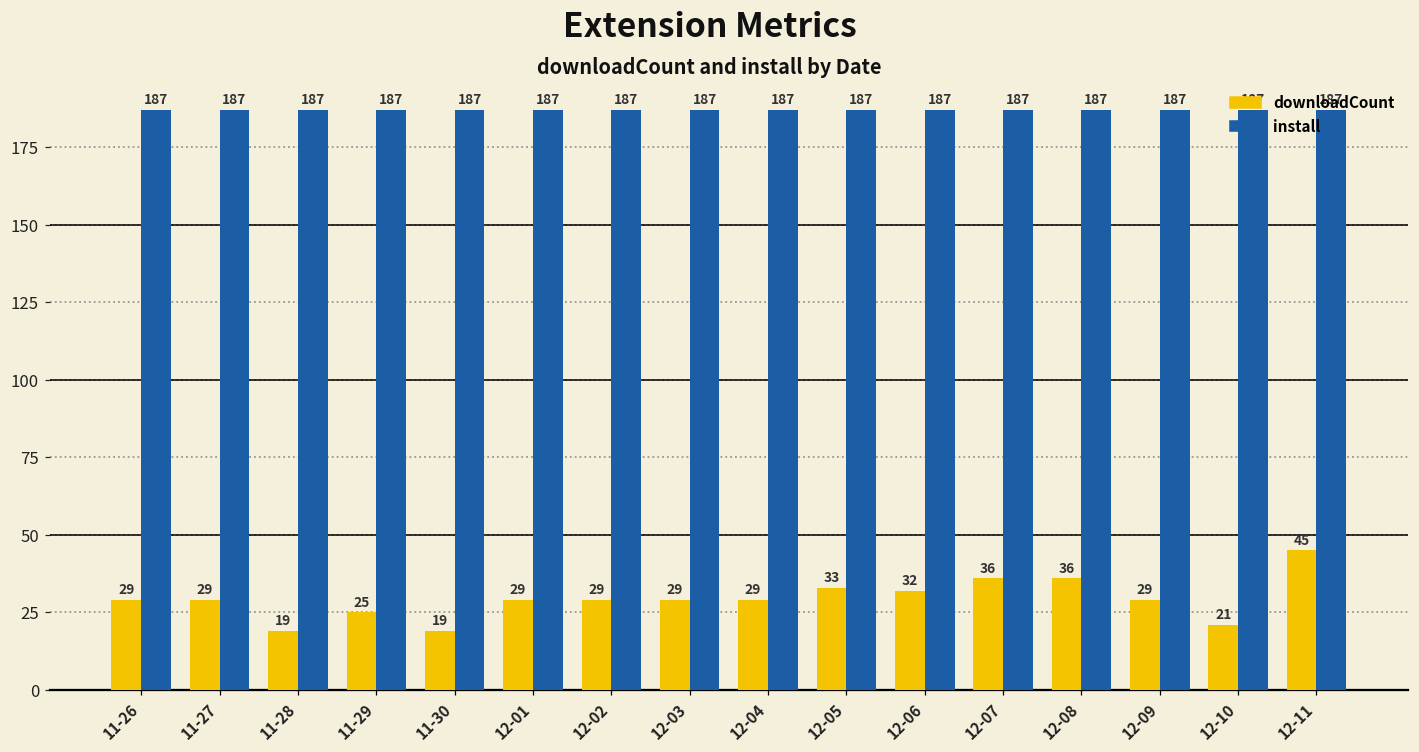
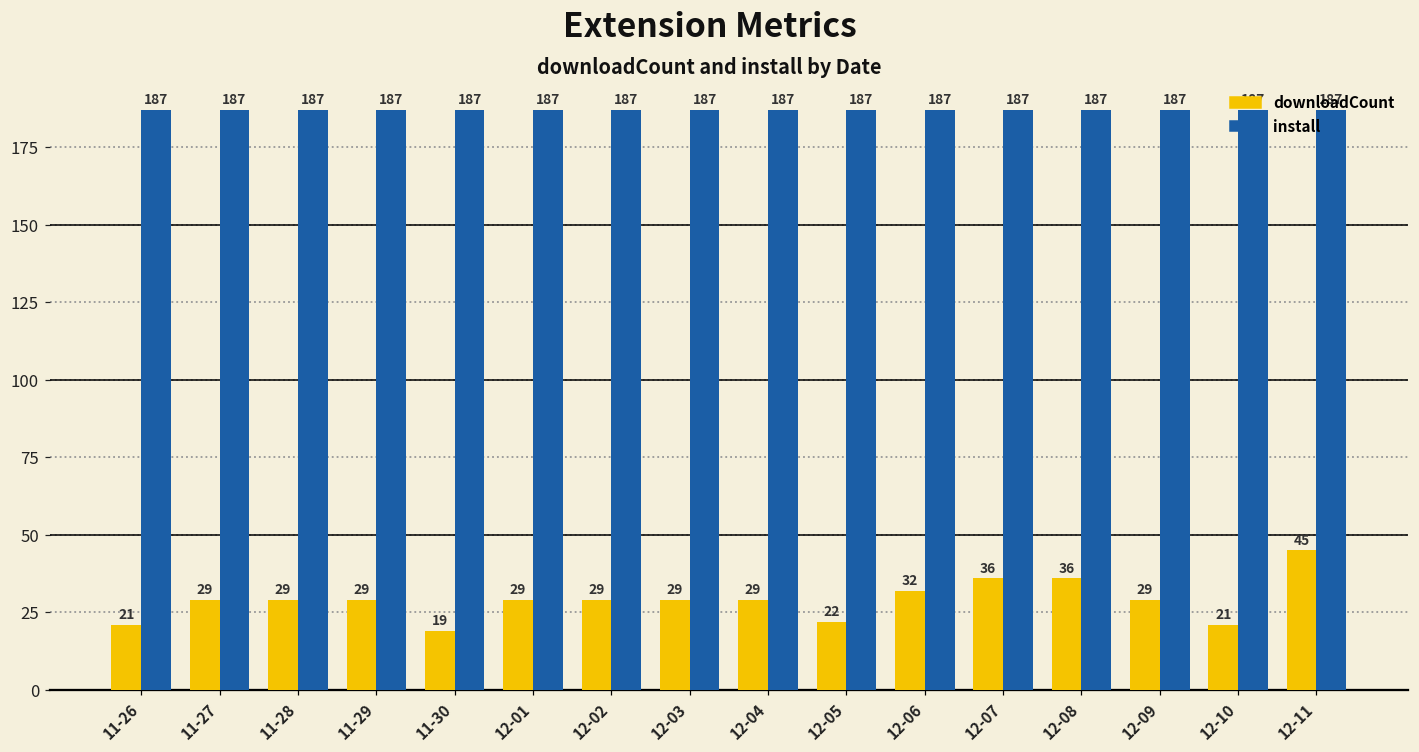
downloadCount, 11-26: 29 -> 21
downloadCount, 11-28: 19 -> 29
downloadCount, 11-29: 25 -> 29
downloadCount, 12-05: 33 -> 22
